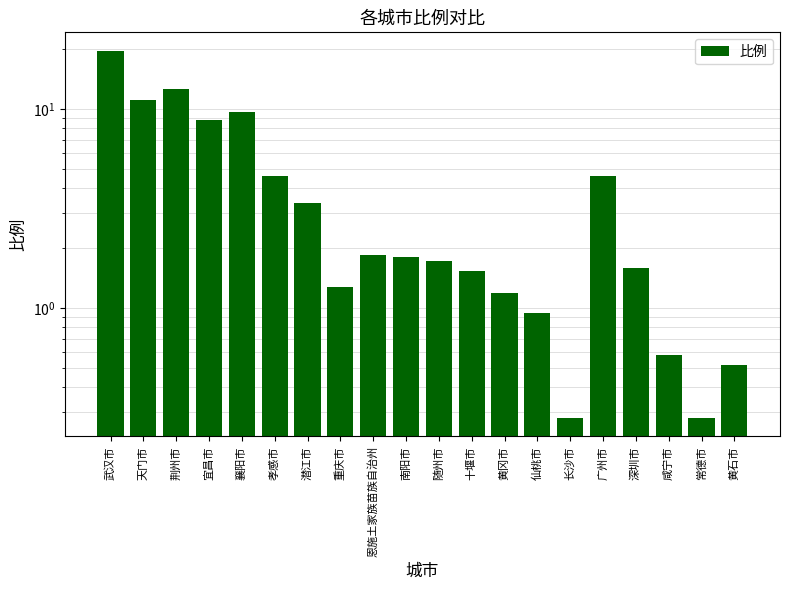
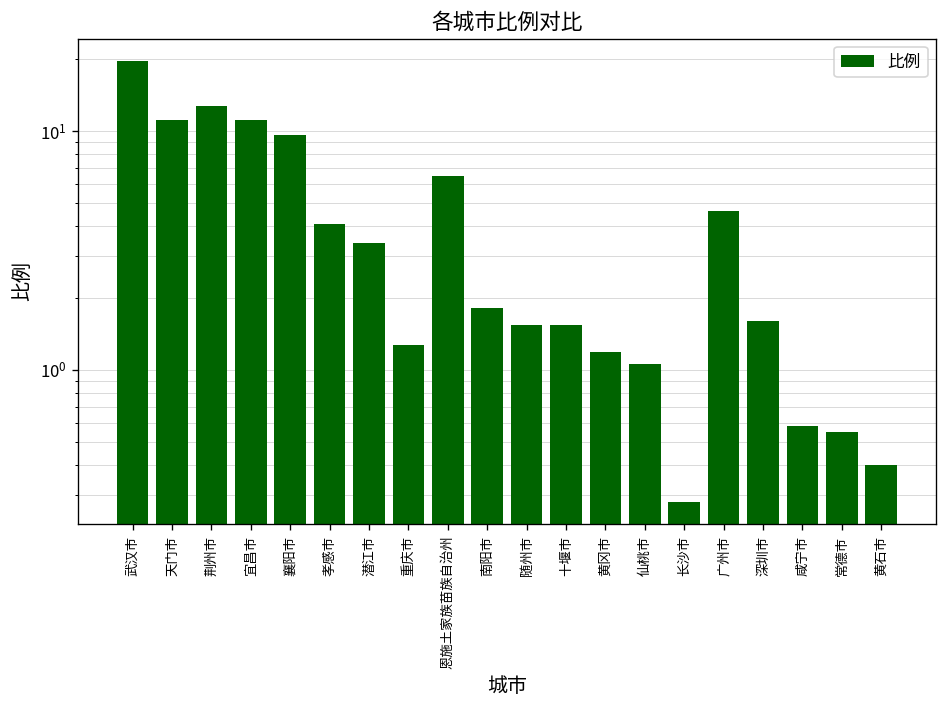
宜昌市: 9 -> 11
孝感市: 4.6 -> 4.1
恩施土家族苗族自治州: 1.9 -> 6.5
随州市: 1.7 -> 1.5
仙桃市: 1.0 -> 1.1
常德市: 0.28 -> 0.55
黄石市: 0.52 -> 0.40
